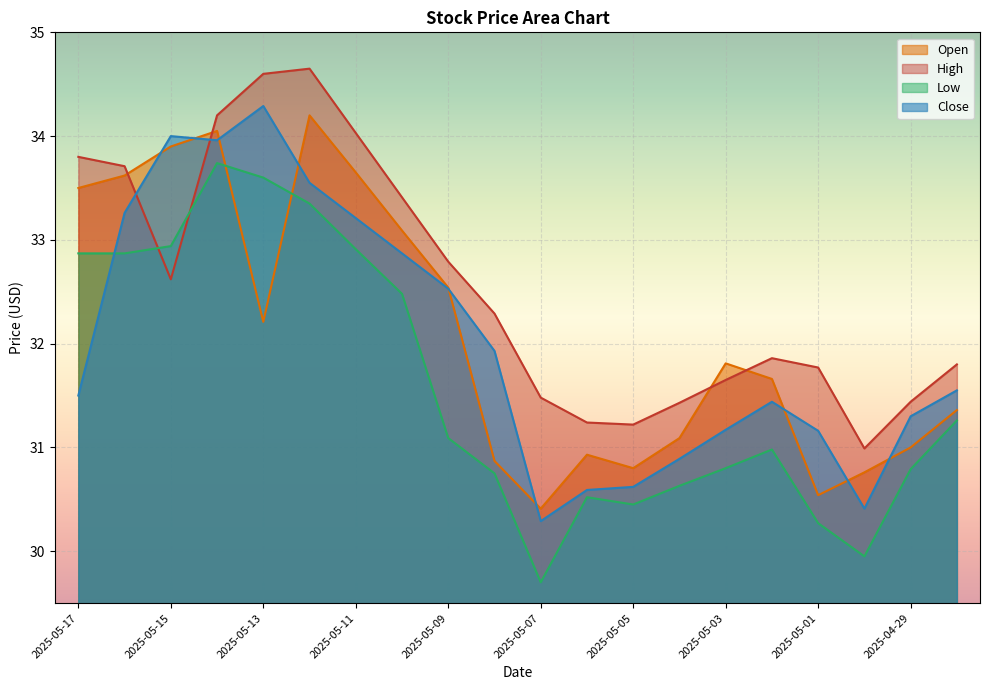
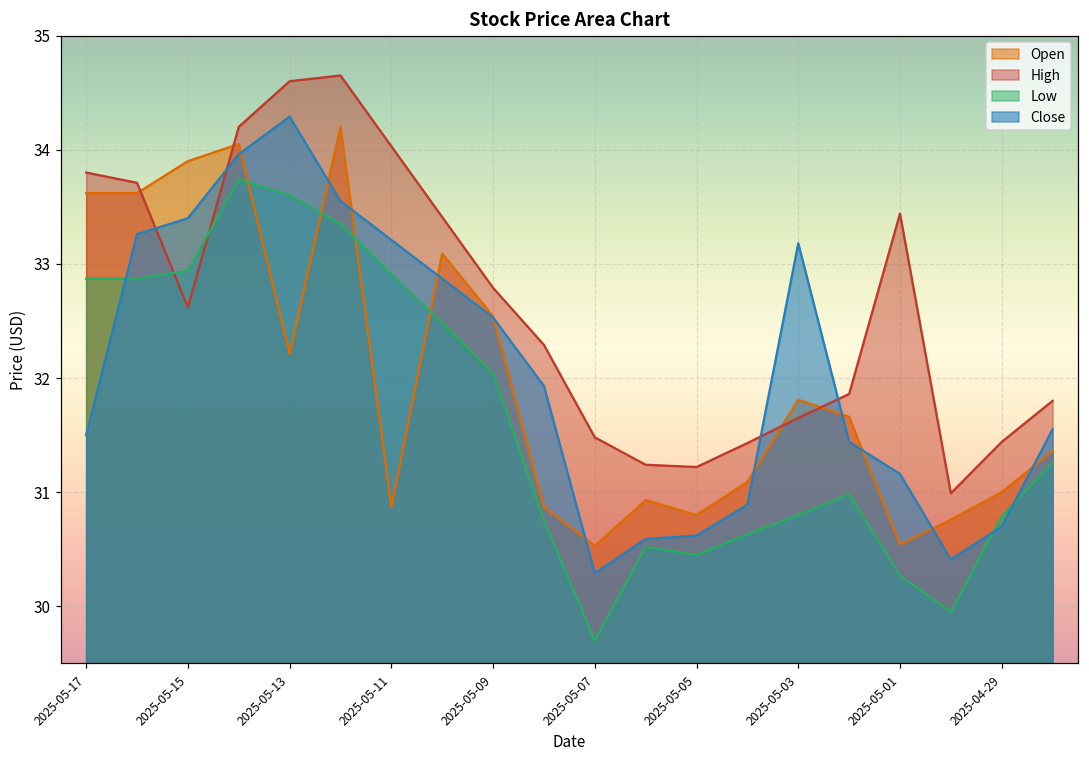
Open, 2025-05-17: 33.50 -> 33.62
Close, 2025-05-15: 34.0 -> 33.4
Open, 2025-05-11: 33.65 -> 30.87
Low, 2025-05-09: 31.09 -> 32.04
Open, 2025-05-07: 30.41 -> 30.53
Close, 2025-05-03: 31.17 -> 33.18
High, 2025-05-01: 31.77 -> 33.44
Close, 2025-04-29: 31.3 -> 30.7
